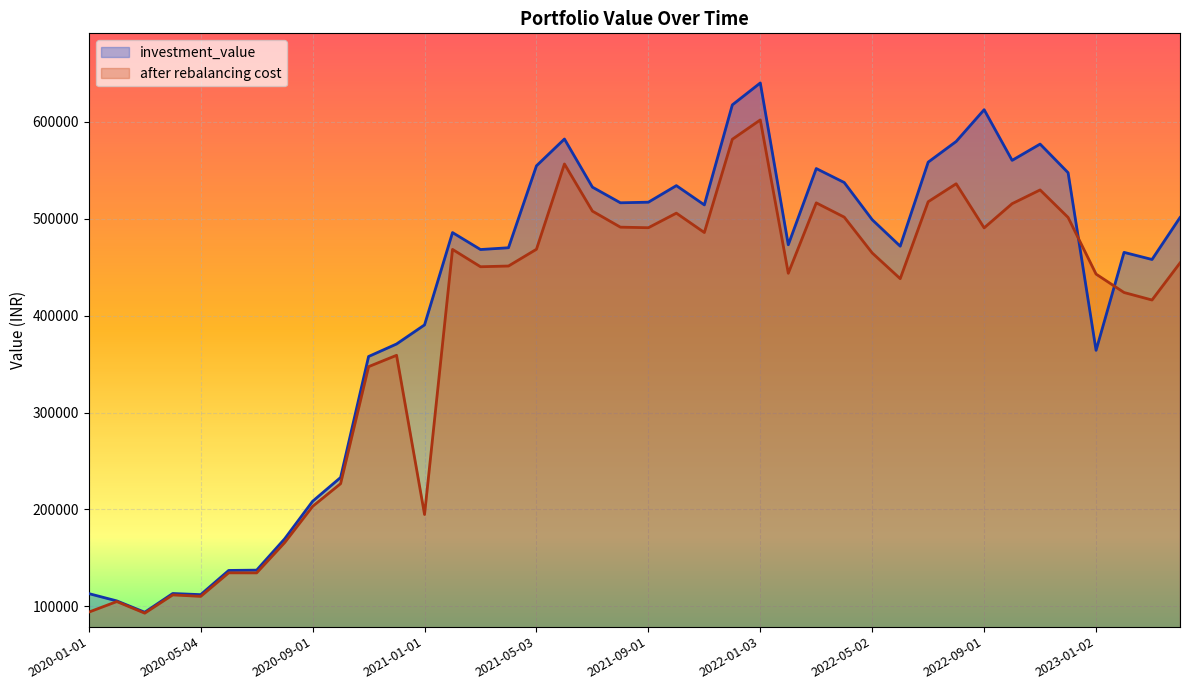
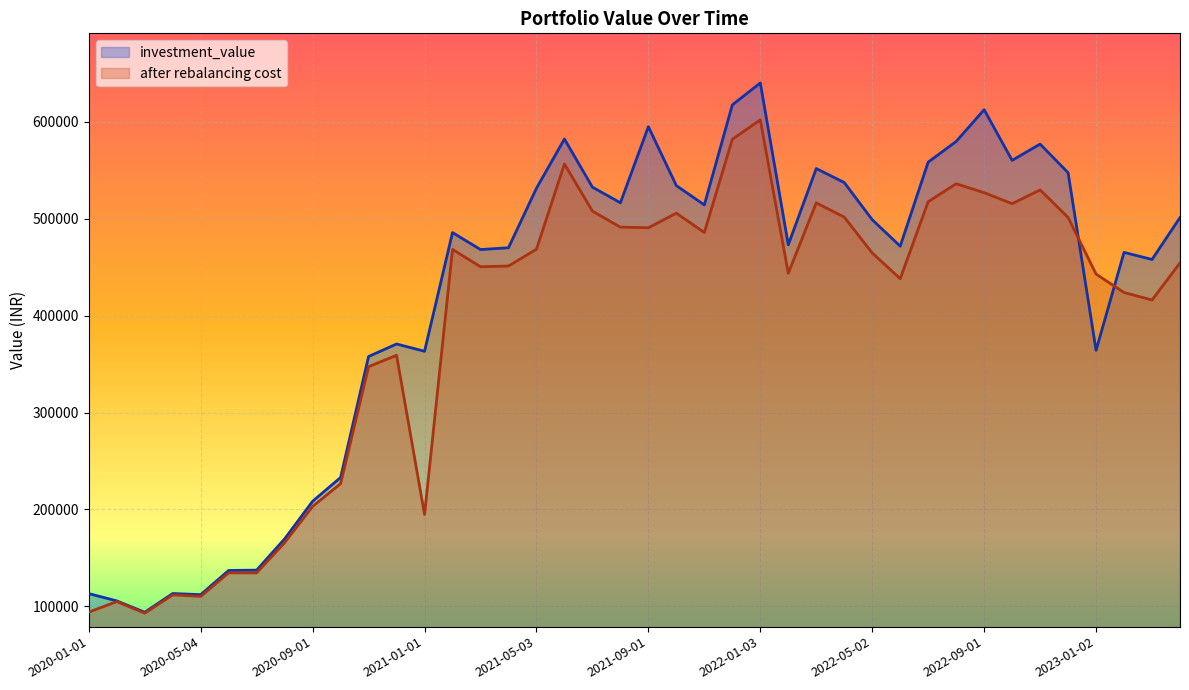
investment_value, 2021-01-01: 390000 -> 360000
investment_value, 2021-05-03: 550000 -> 530000
investment_value, 2021-09-01: 520000 -> 600000
after rebalancing cost, 2022-09-01: 490000 -> 530000
